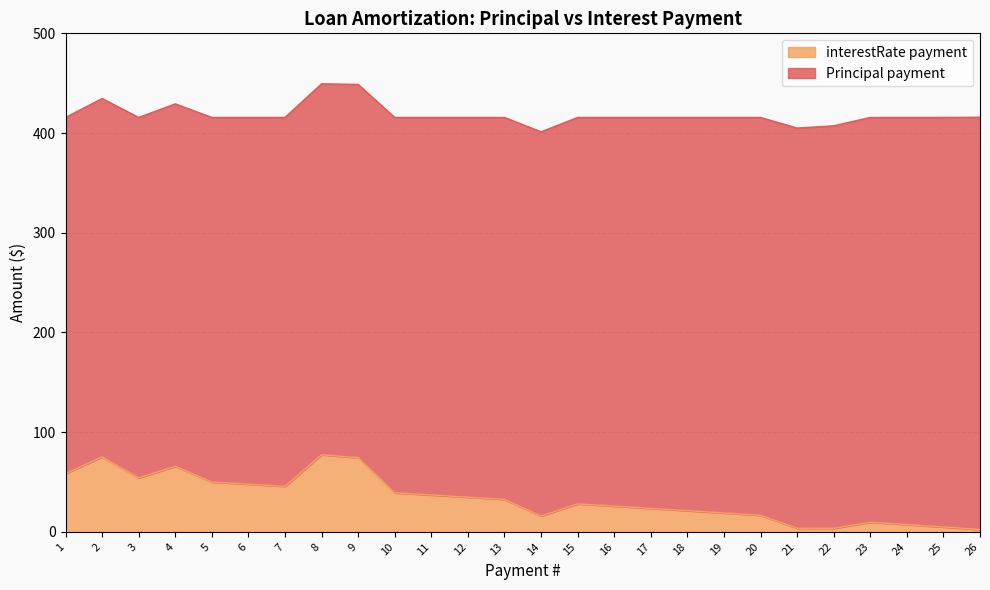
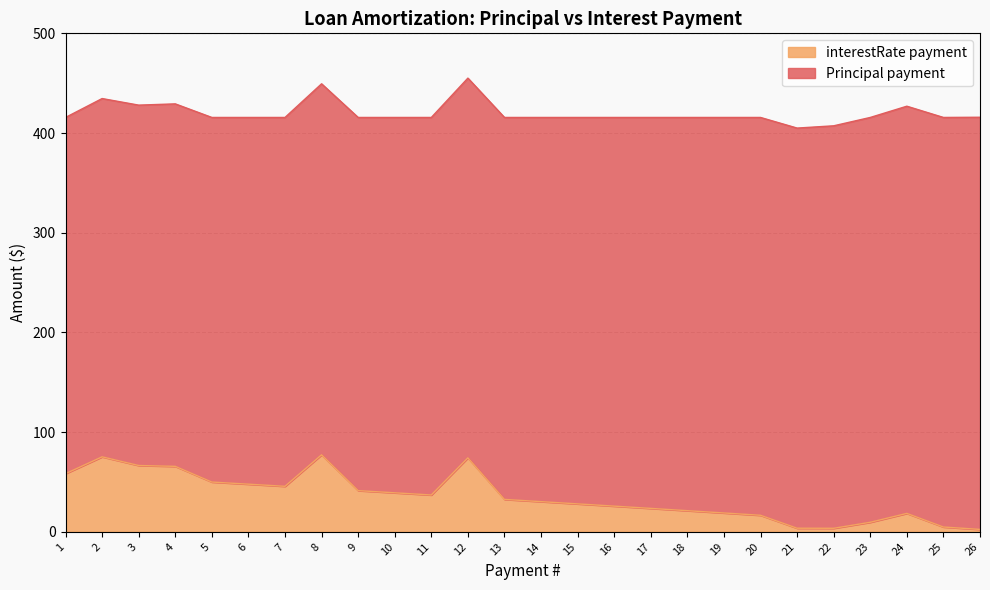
interestRate payment, 3: 50 -> 70
interestRate payment, 9: 70 -> 40
interestRate payment, 12: 30 -> 70
interestRate payment, 14: 20 -> 30
interestRate payment, 24: 10 -> 20
